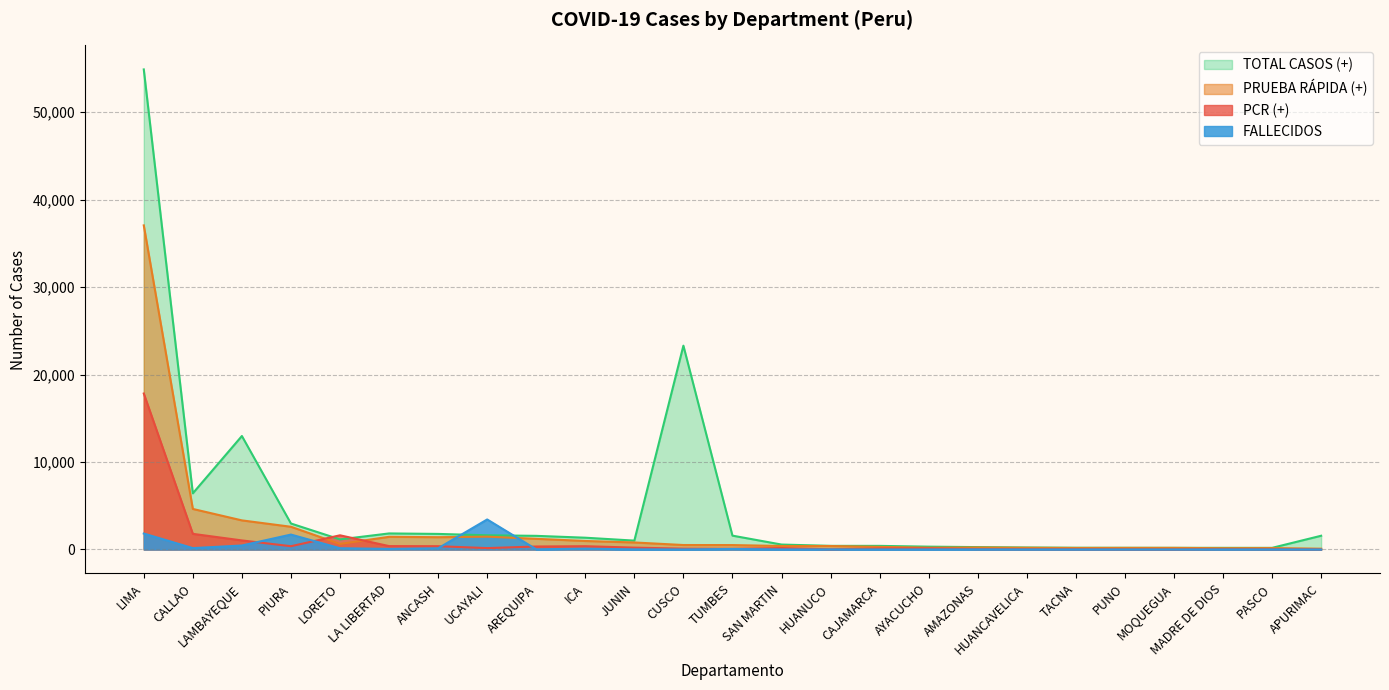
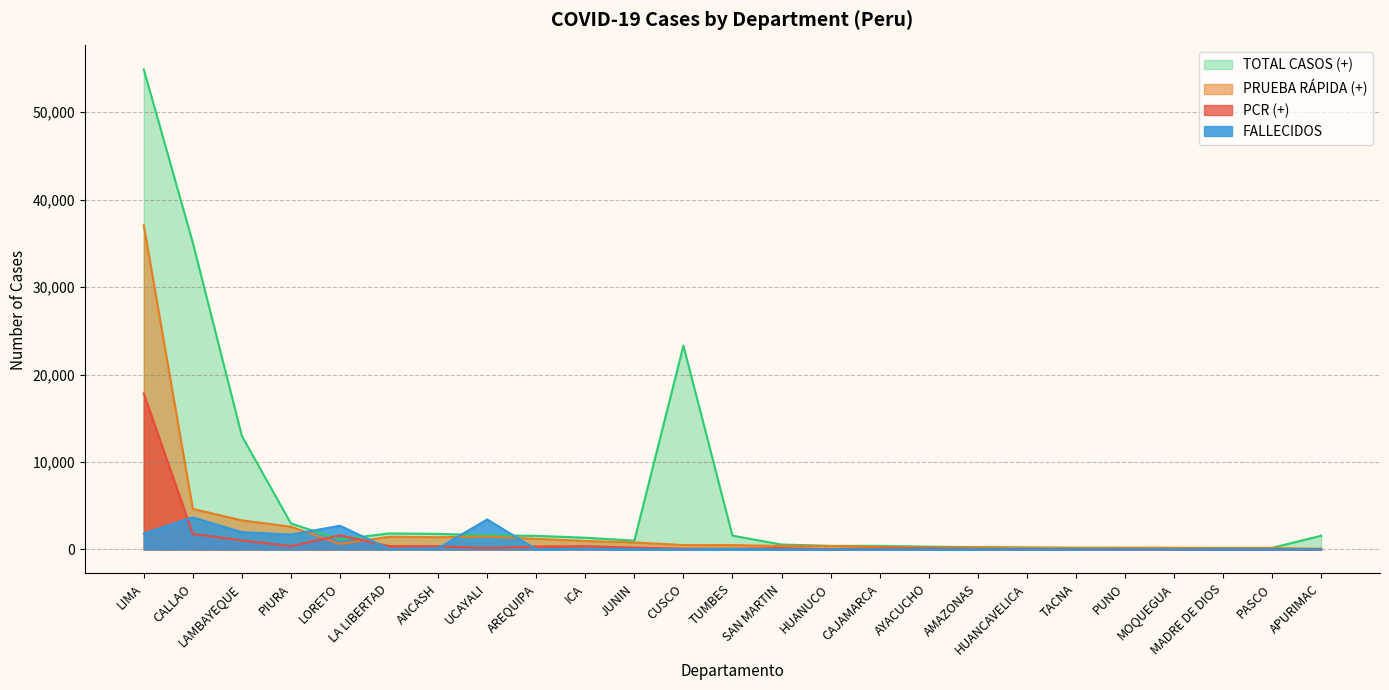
TOTAL CASOS (+), CALLAO: 6,000 -> 35,000
FALLECIDOS, CALLAO: 0 -> 4,000
FALLECIDOS, LAMBAYEQUE: 0 -> 2,000
FALLECIDOS, LORETO: 0 -> 3,000
